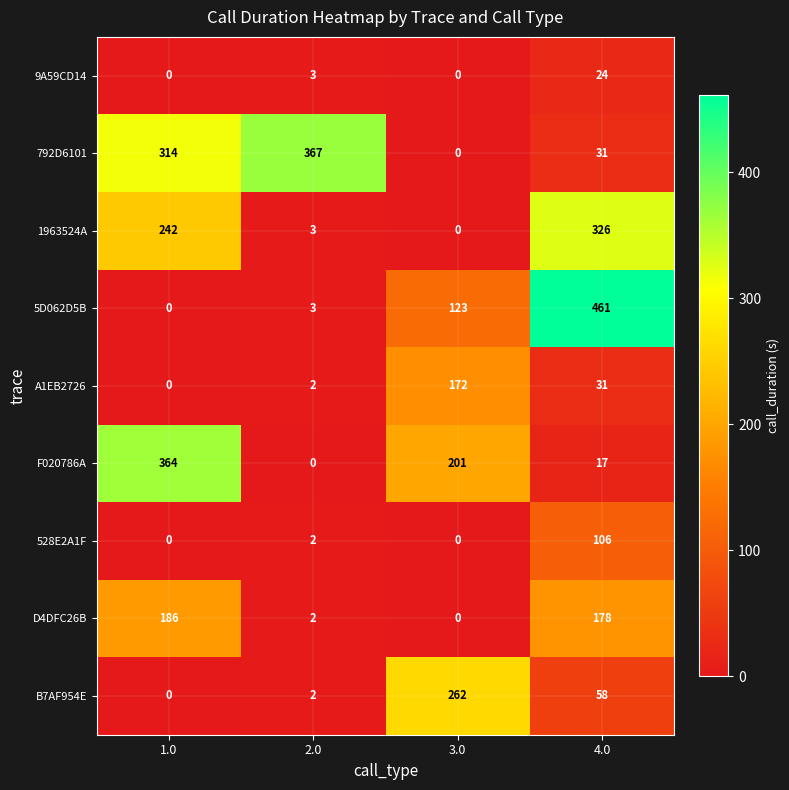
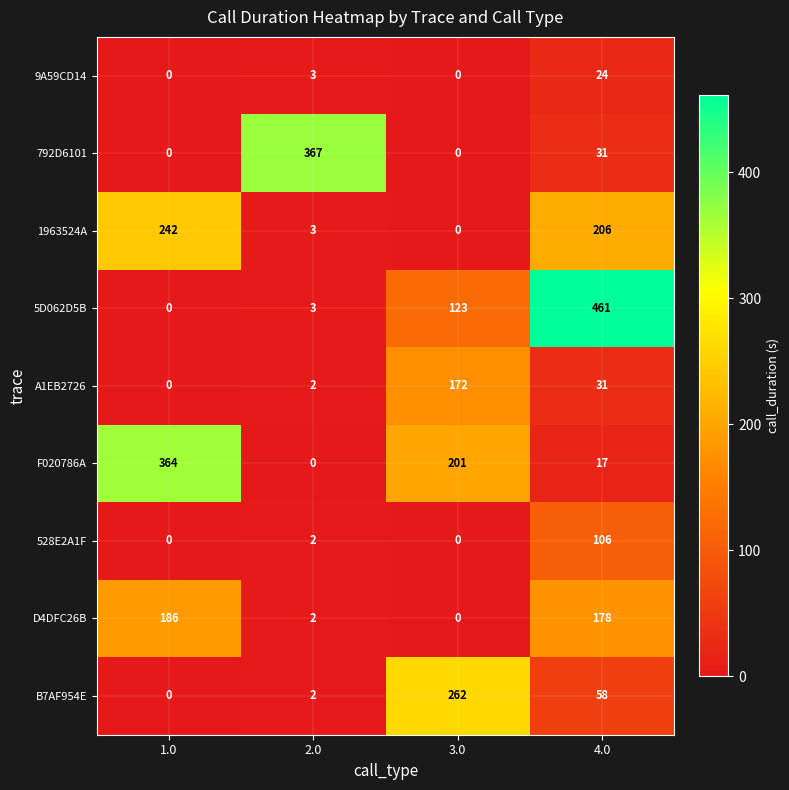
792D6101, 1.0: 314 -> 0
1963524A, 4.0: 326 -> 206
